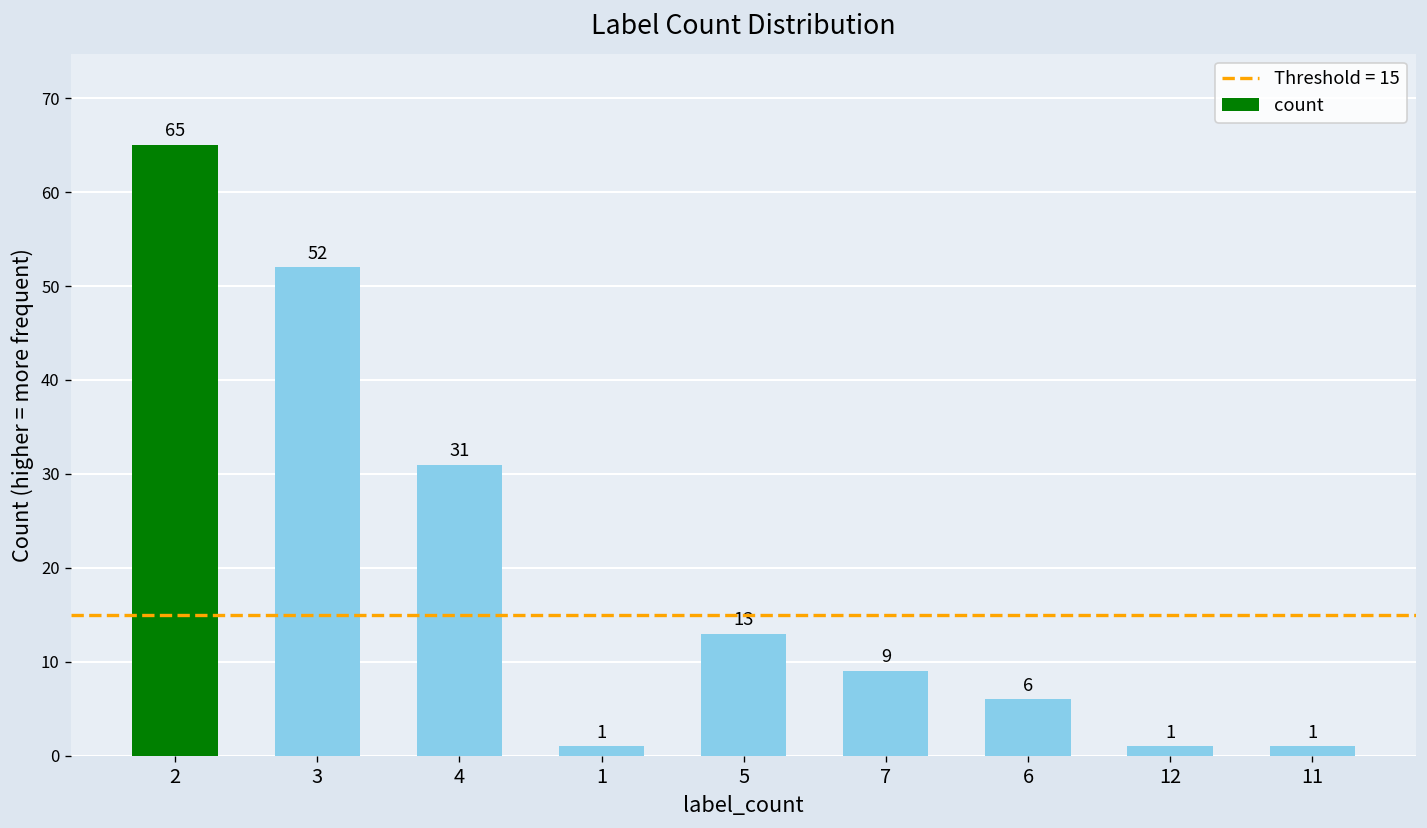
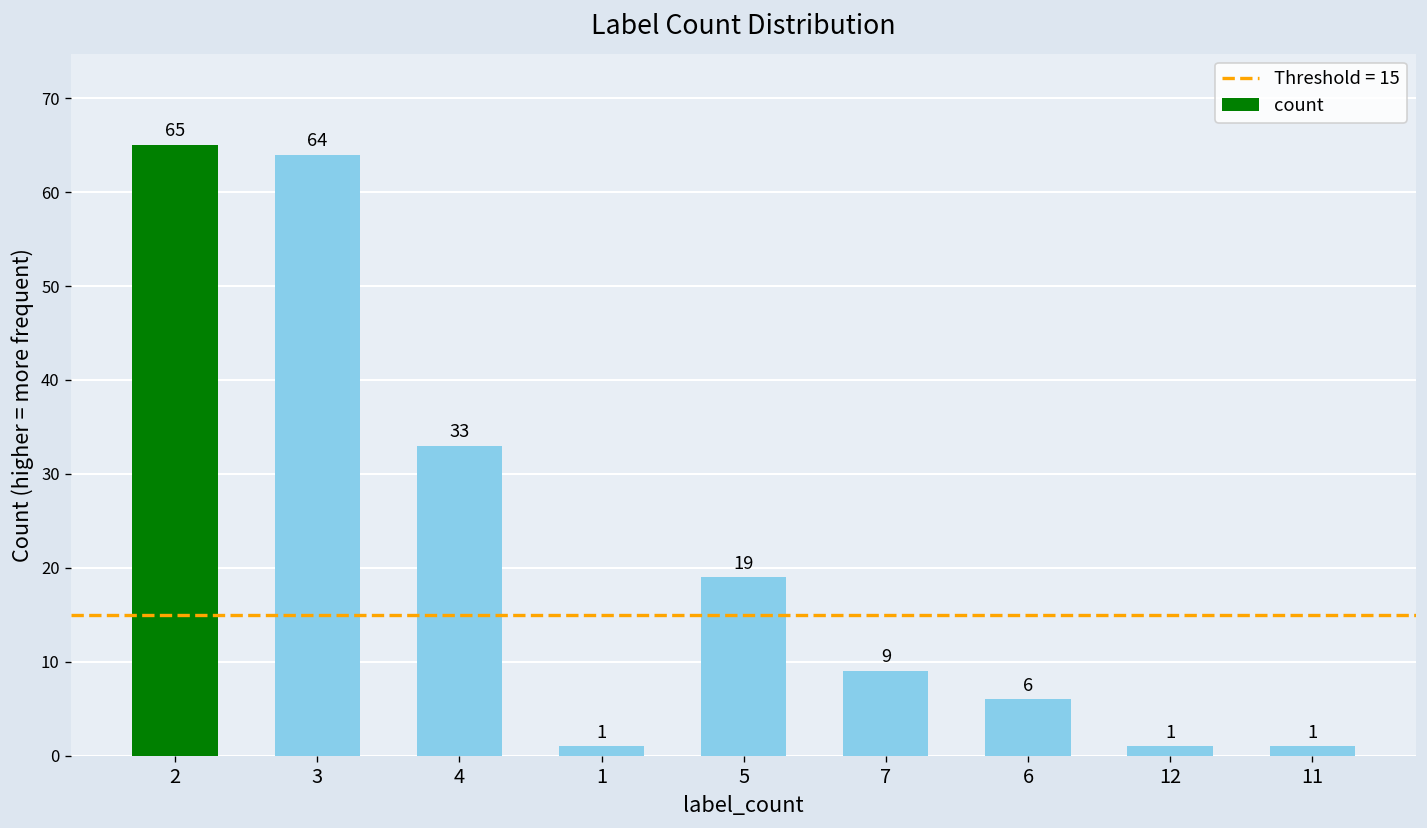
3: 52 -> 64
4: 31 -> 33
5: 13 -> 19
